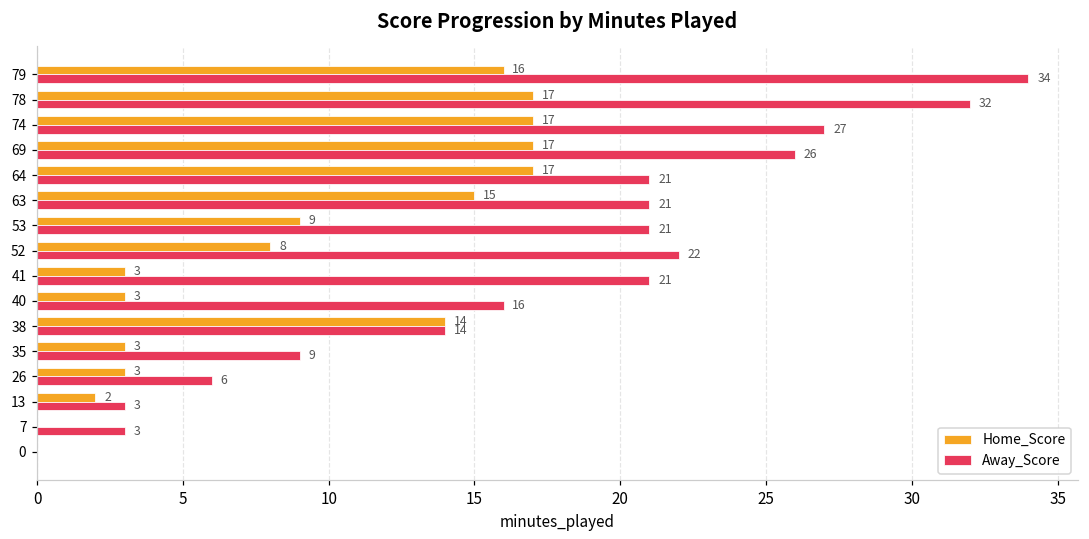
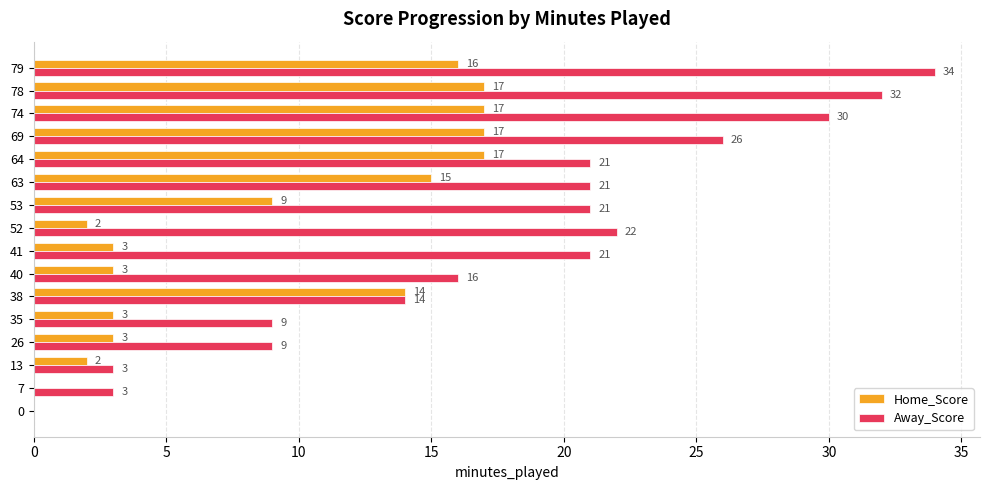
Away_Score, 74: 27 -> 30
Home_Score, 52: 8 -> 2
Away_Score, 26: 6 -> 9
